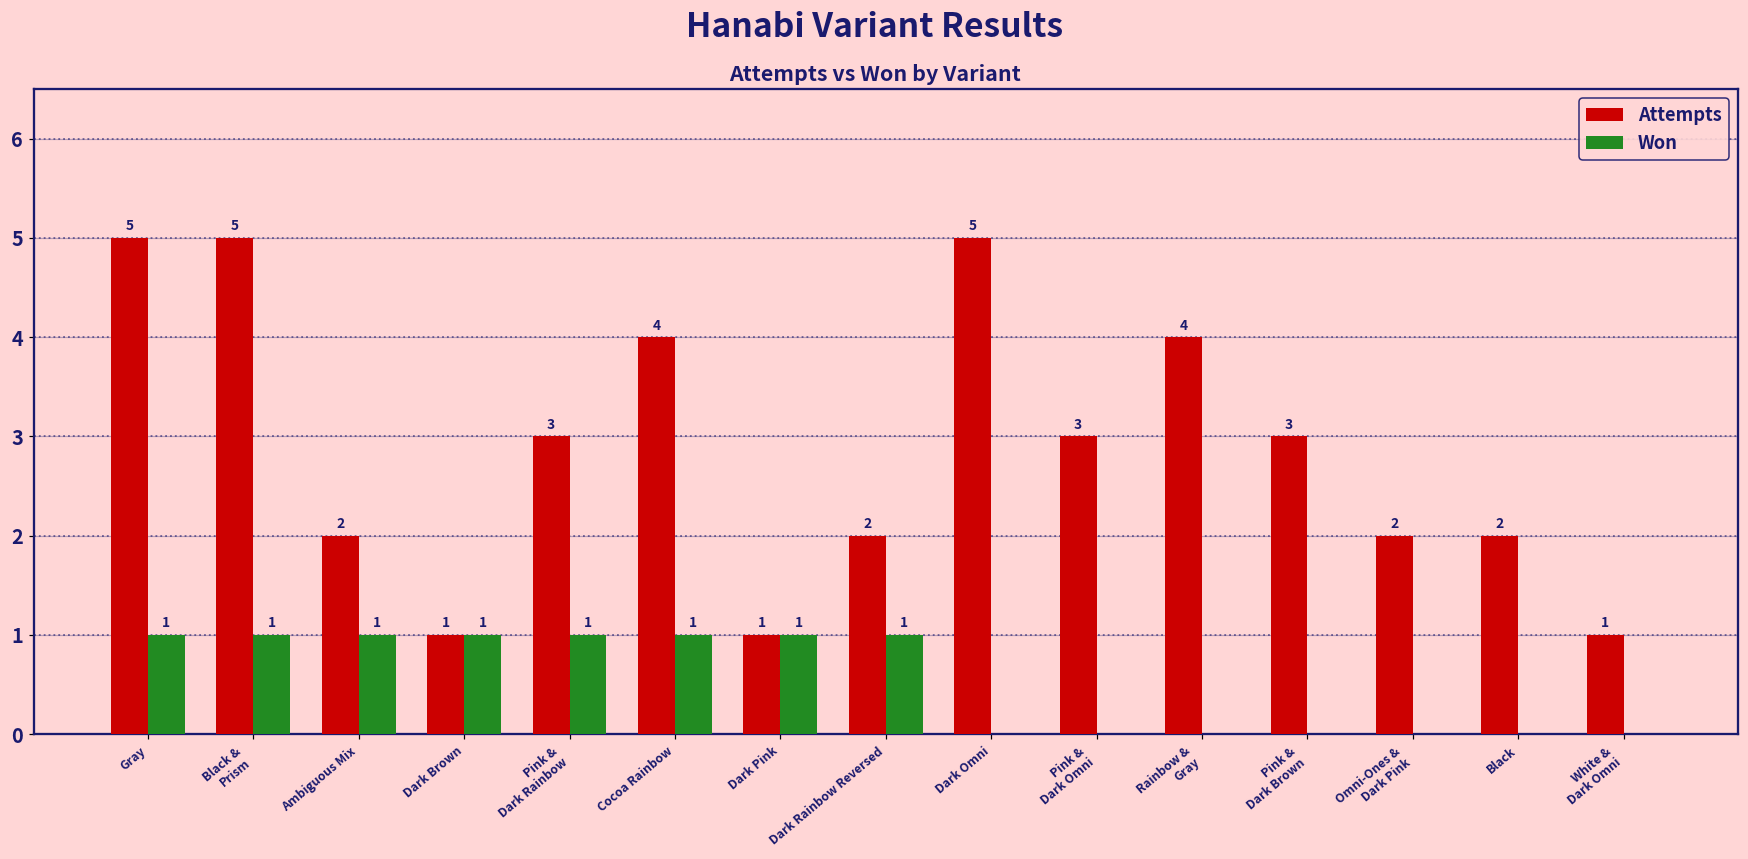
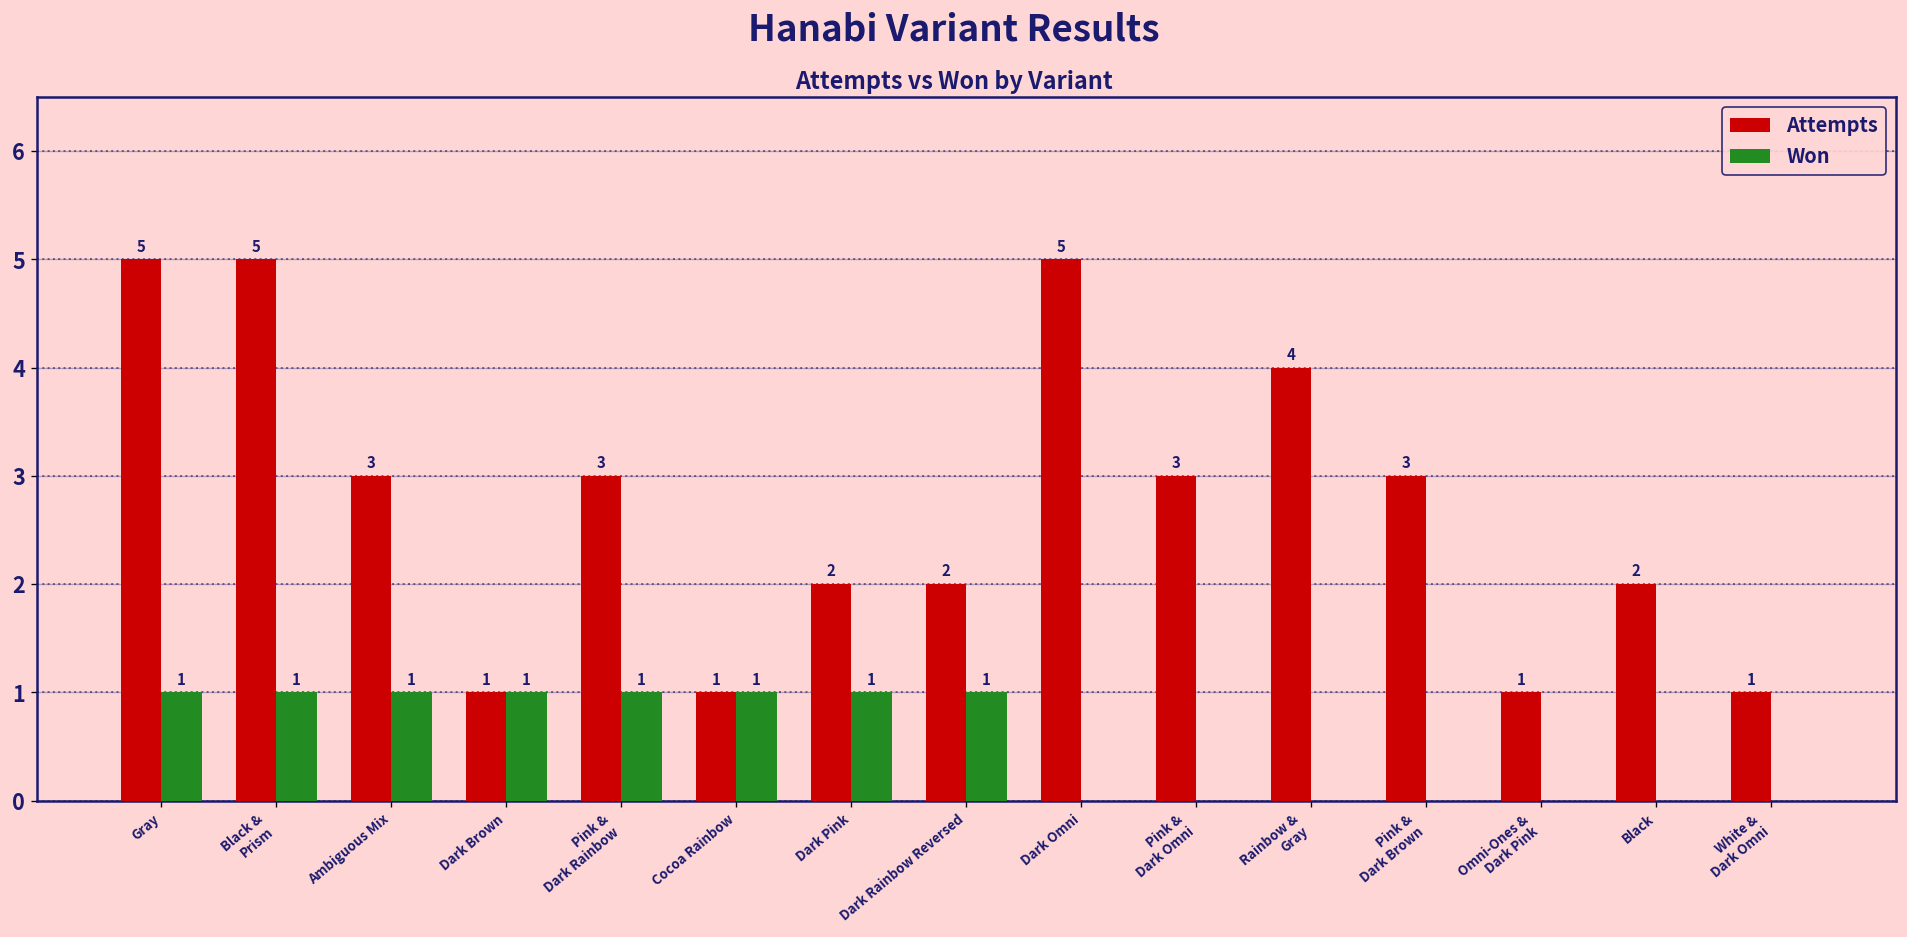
Attempts, Ambiguous Mix: 2 -> 3
Attempts, Cocoa Rainbow: 4 -> 1
Attempts, Dark Pink: 1 -> 2
Attempts, Omni-Ones & Dark Pink: 2 -> 1
